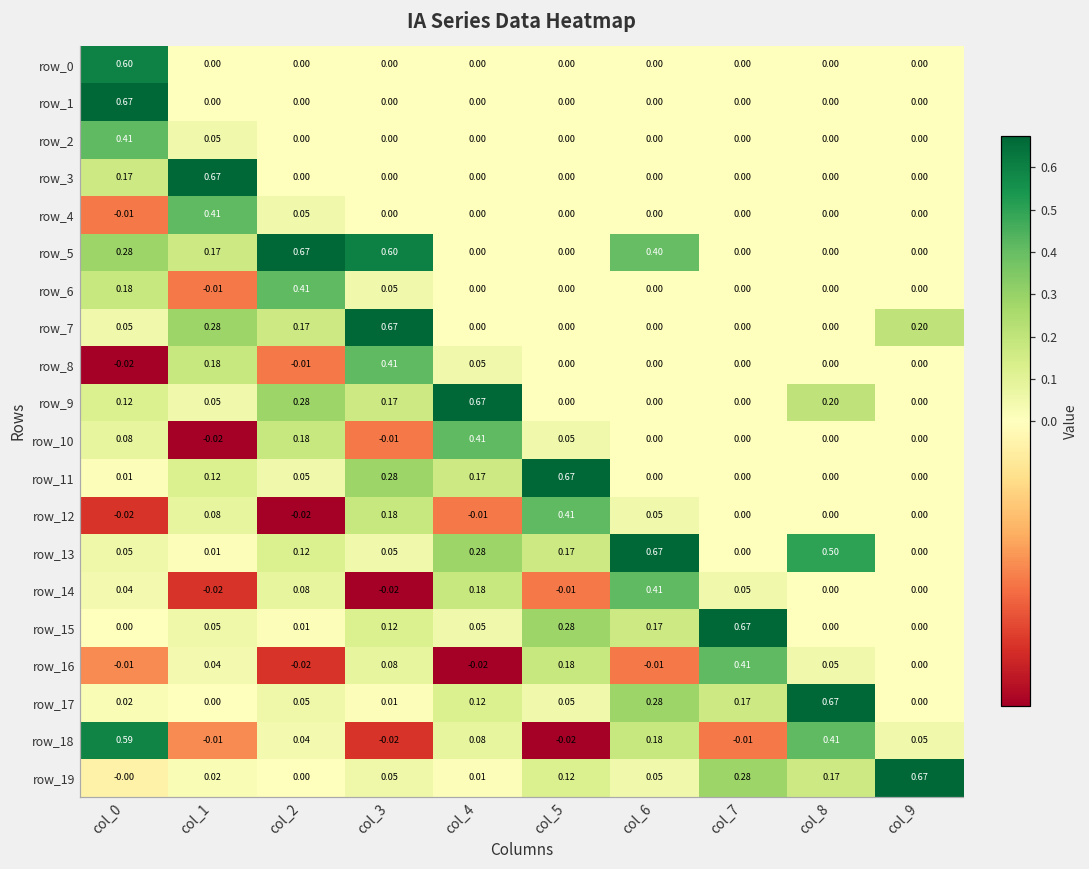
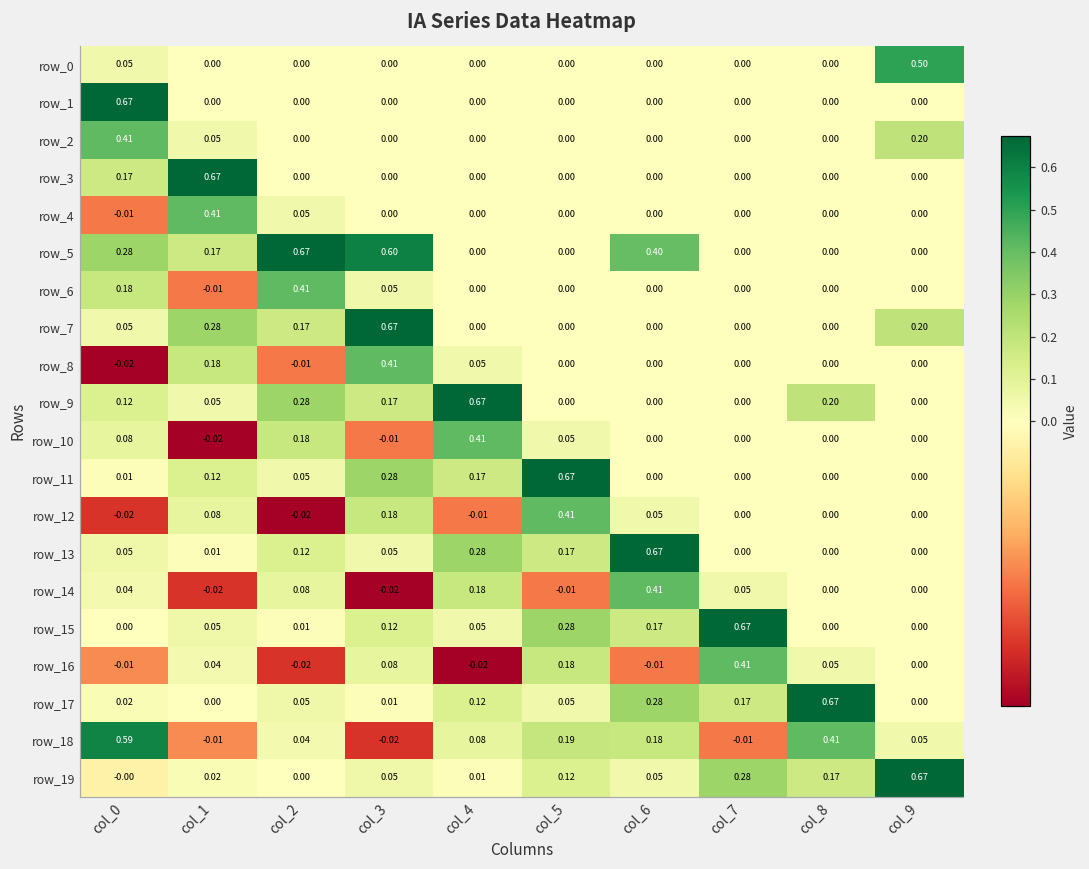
row_0, col_0: 0.60 -> 0.05
row_0, col_9: 0.00 -> 0.50
row_2, col_9: 0.00 -> 0.20
row_13, col_8: 0.50 -> 0.00
row_18, col_5: -0.02 -> 0.19
